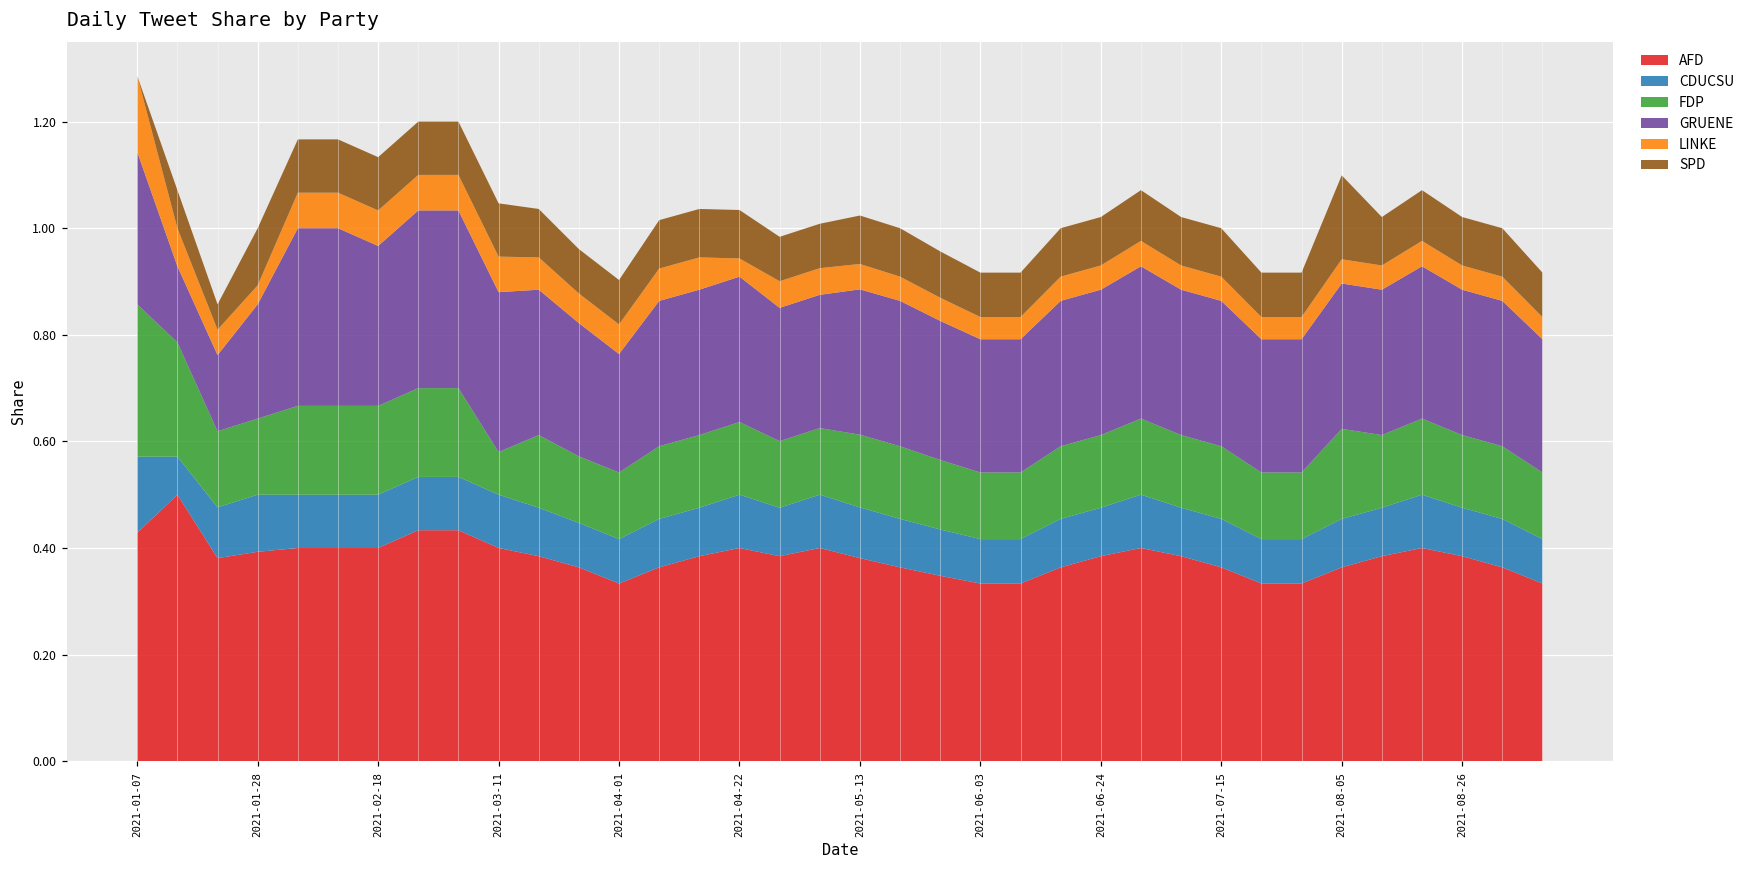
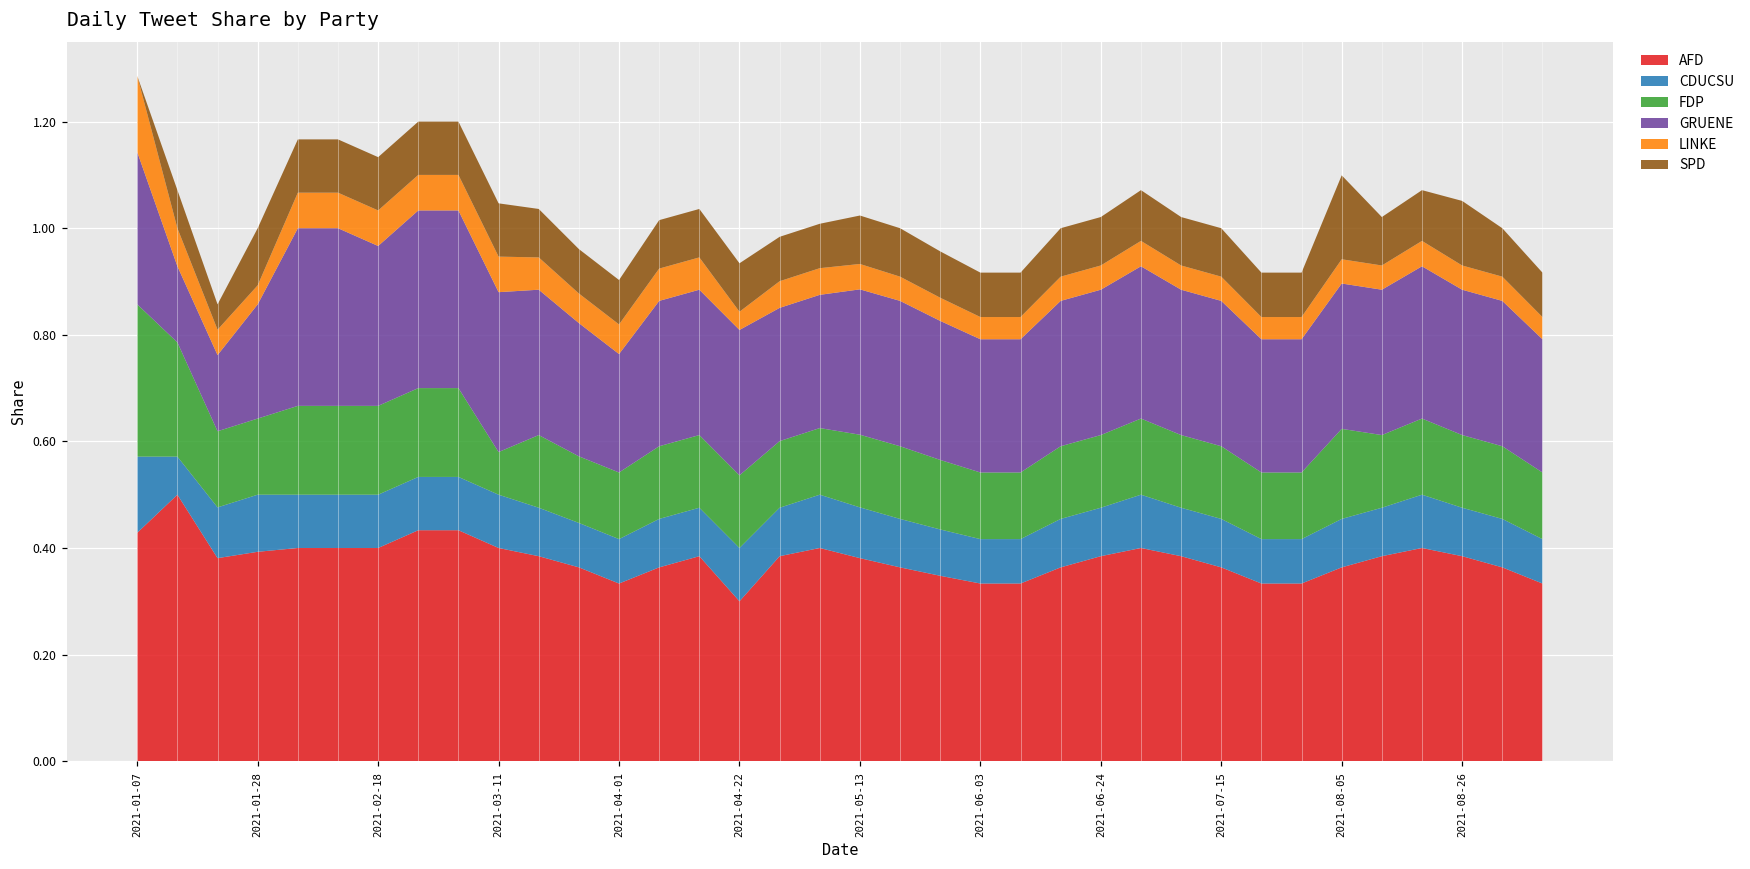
AFD, 2021-04-22: 0.4 -> 0.3
SPD, 2021-08-26: 0.09 -> 0.12
